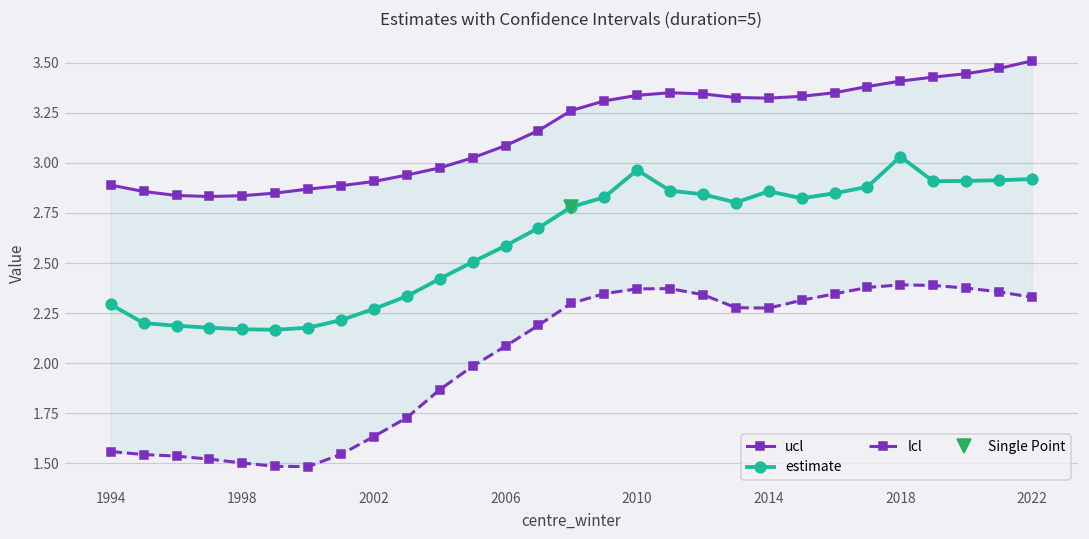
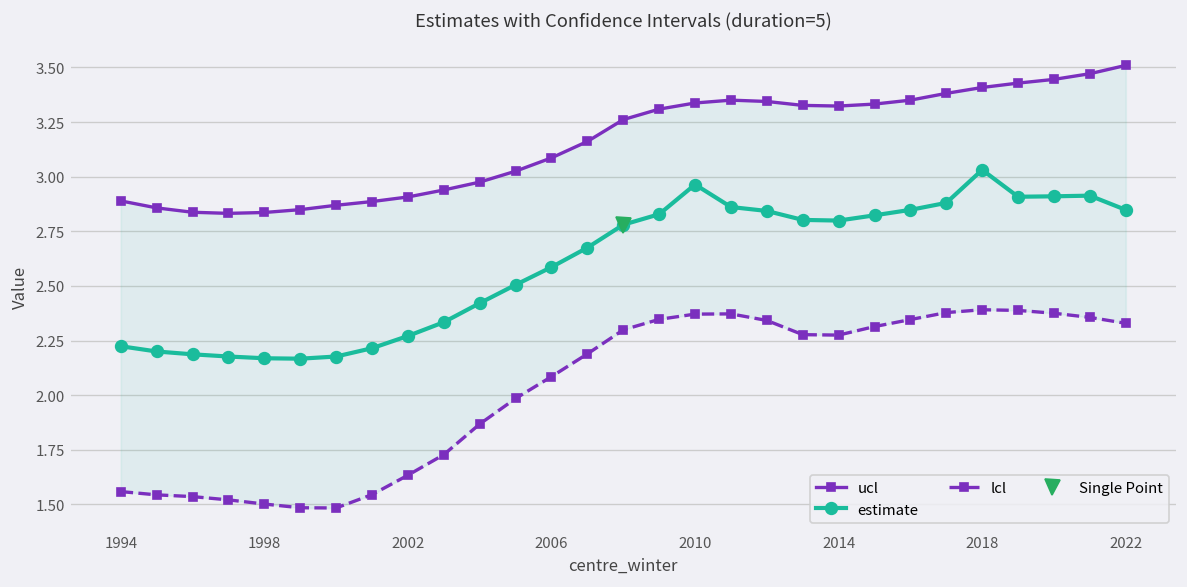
estimate, 1994: 2.29 -> 2.22
estimate, 2014: 2.86 -> 2.80
estimate, 2022: 2.92 -> 2.85
